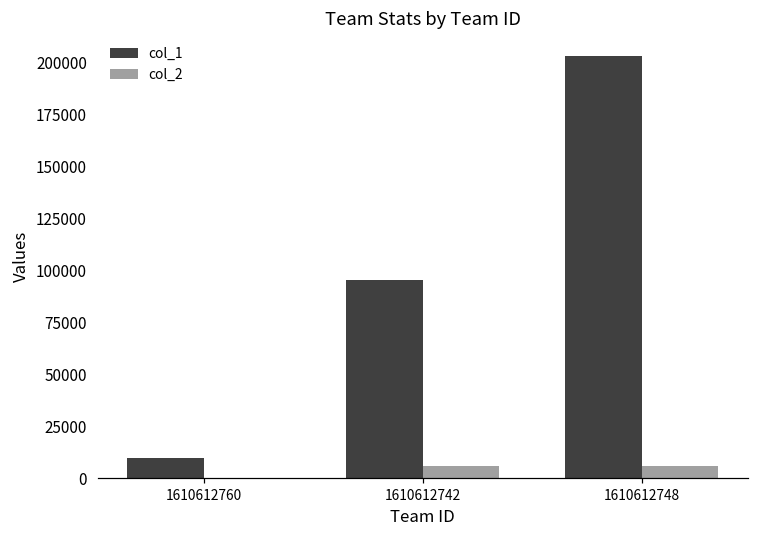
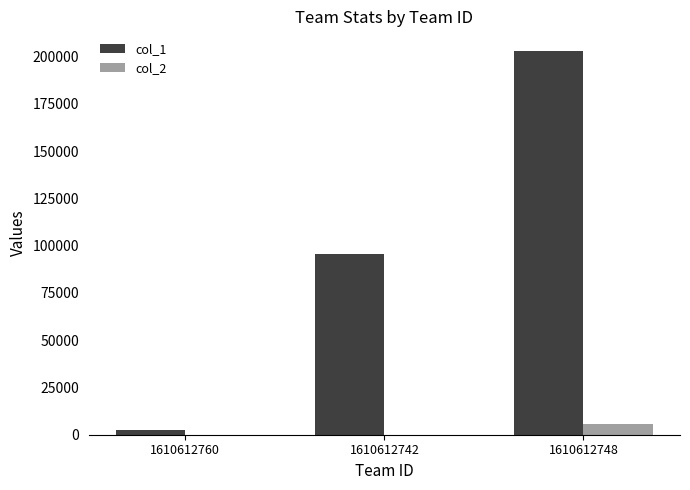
col_1, 1610612760: 10000 -> 3000
col_2, 1610612742: 6000 -> 0
